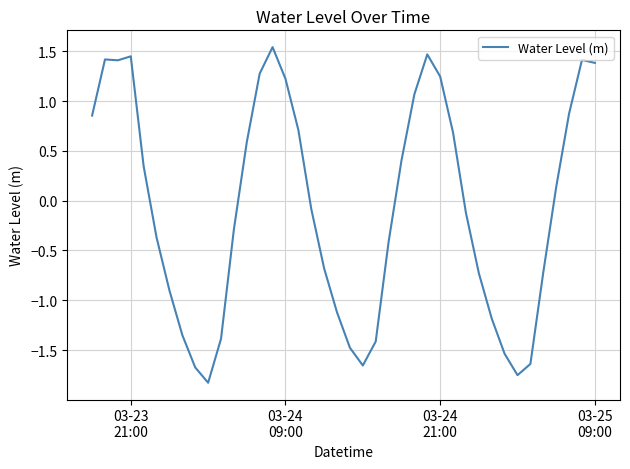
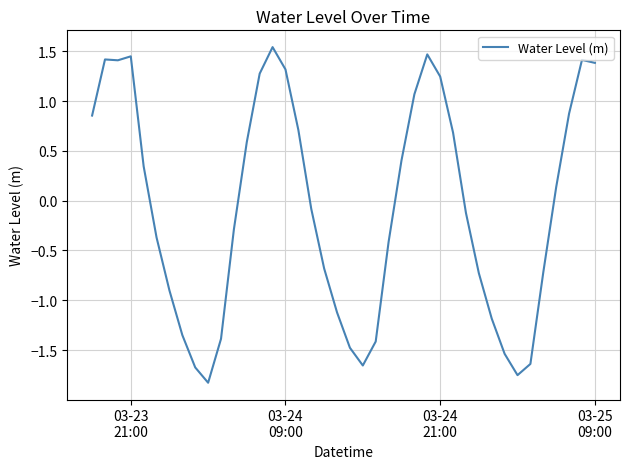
03-24 09:00: 1.2 -> 1.3
